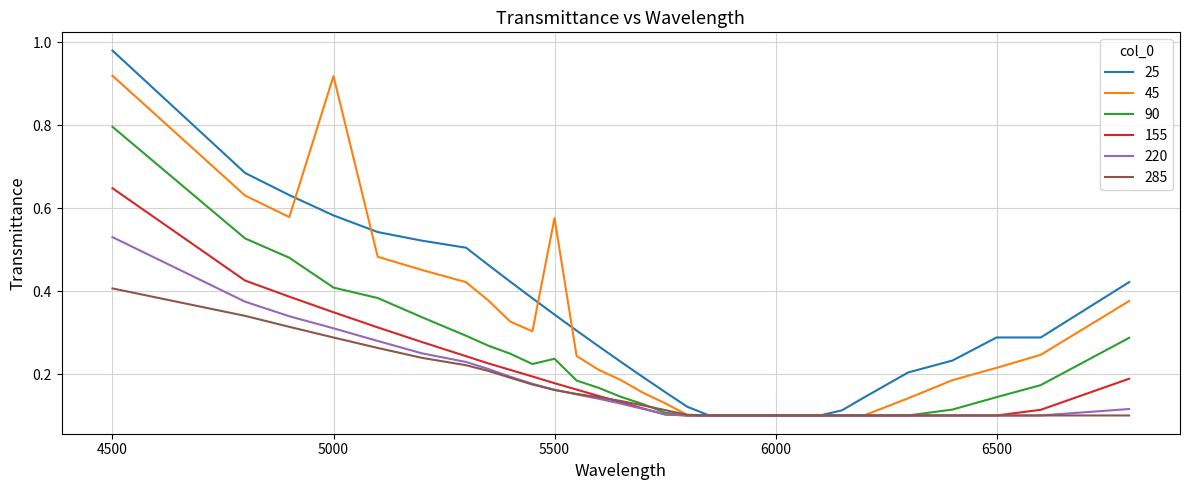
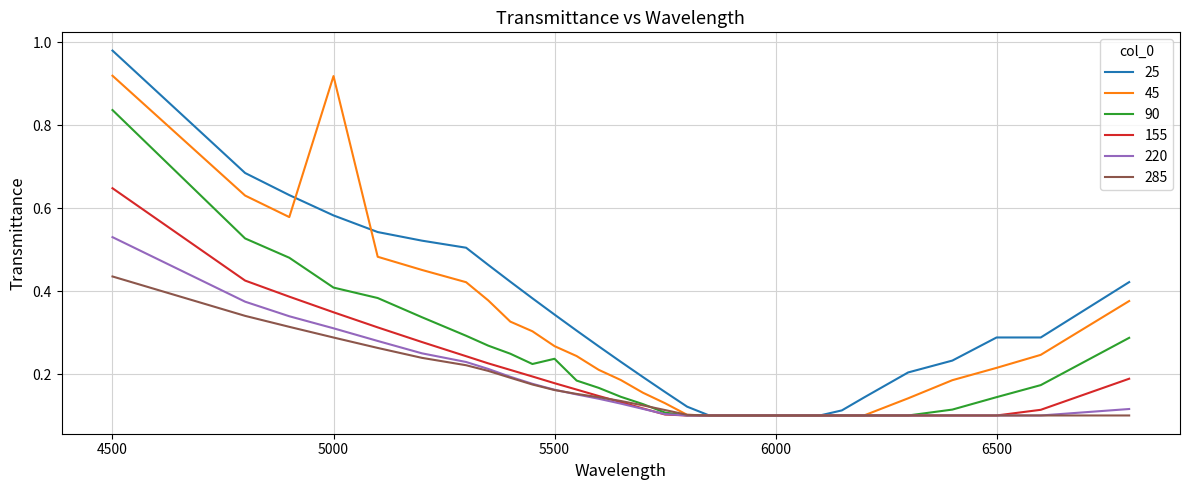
90, 4500: 0.80 -> 0.84
285, 4500: 0.41 -> 0.44
45, 5500: 0.58 -> 0.27
